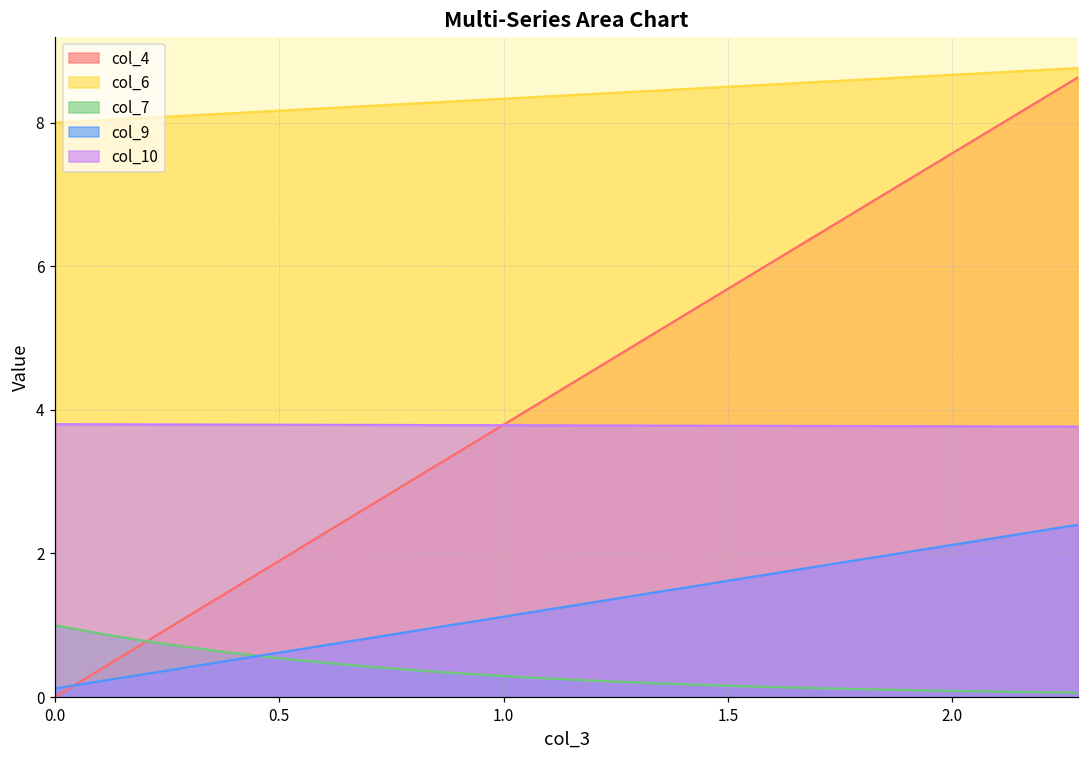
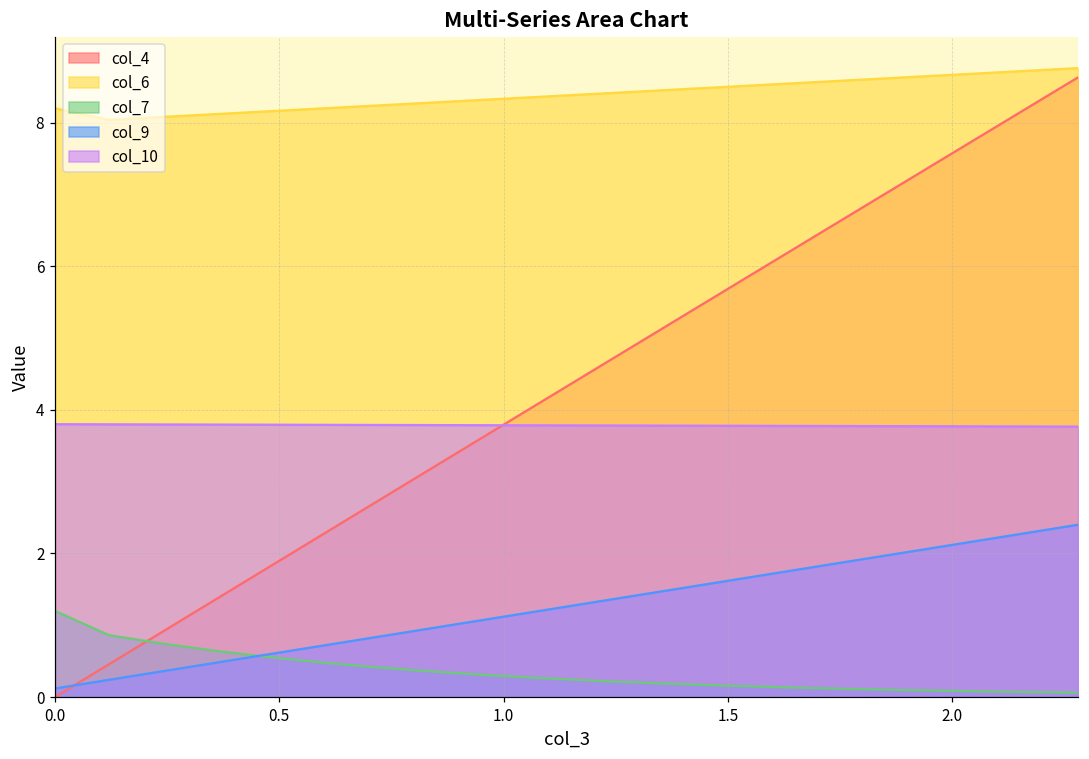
col_6, 0.0: 8.0 -> 8.2
col_7, 0.0: 1.0 -> 1.2
